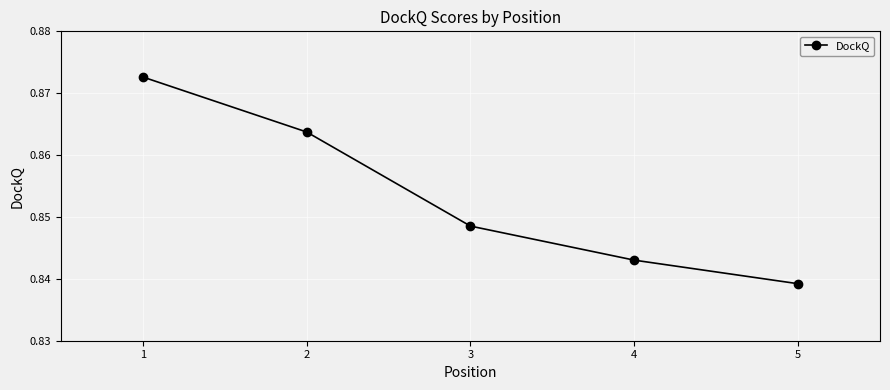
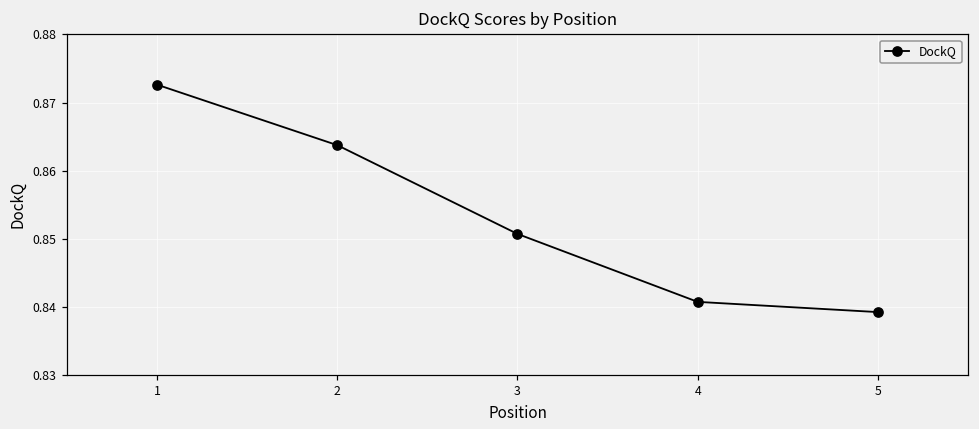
3: 0.849 -> 0.851
4: 0.843 -> 0.841
